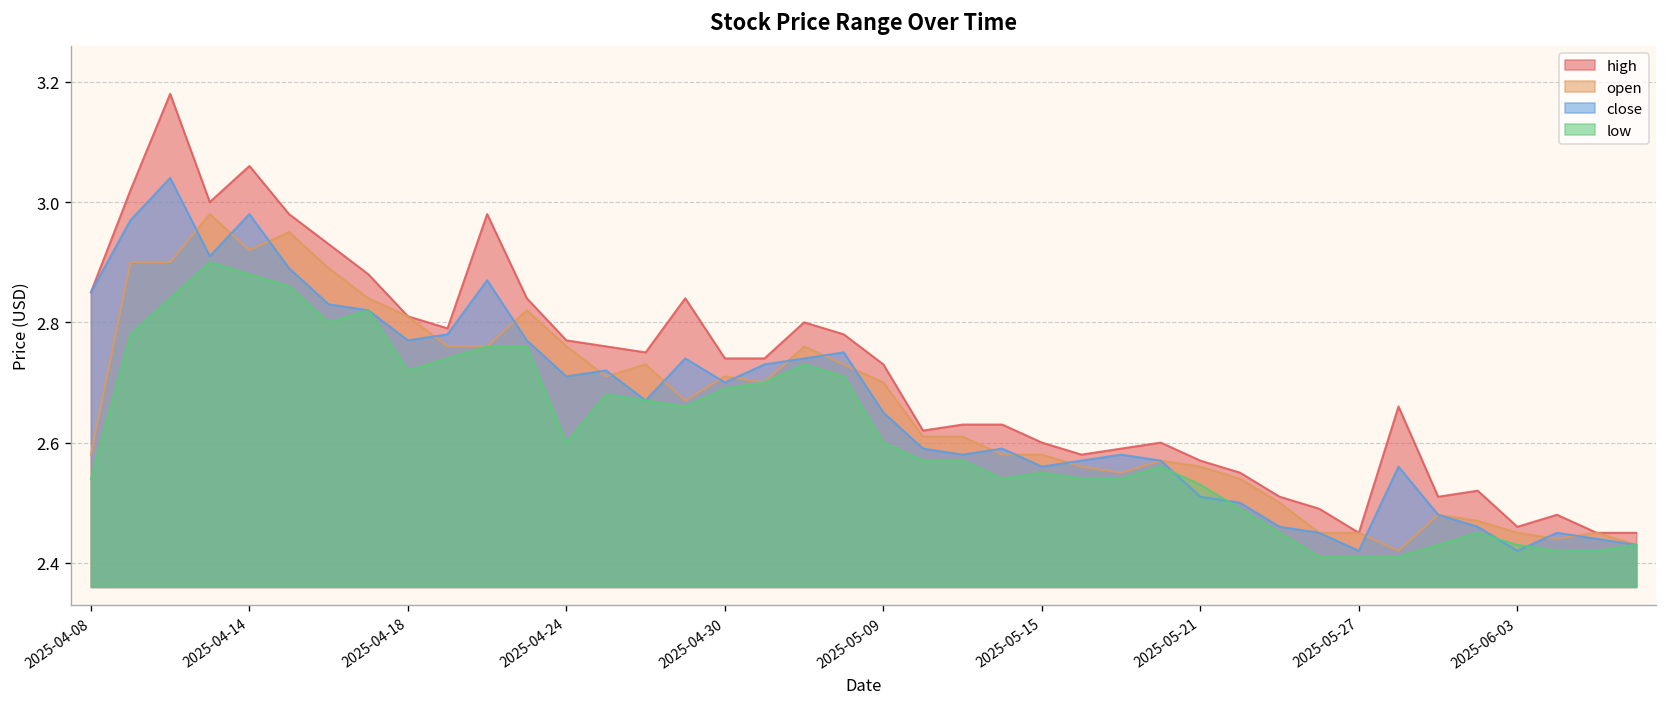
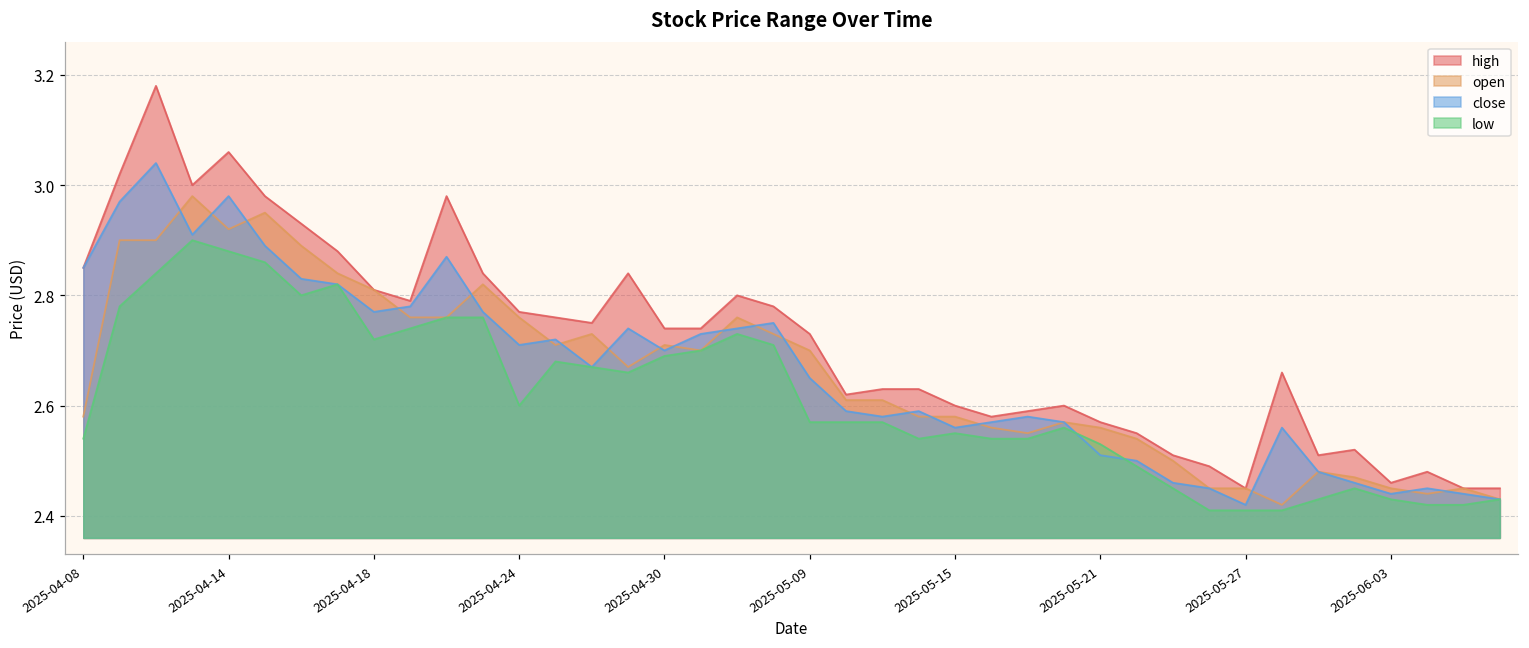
low, 2025-05-09: 2.60 -> 2.57
close, 2025-06-03: 2.42 -> 2.44
